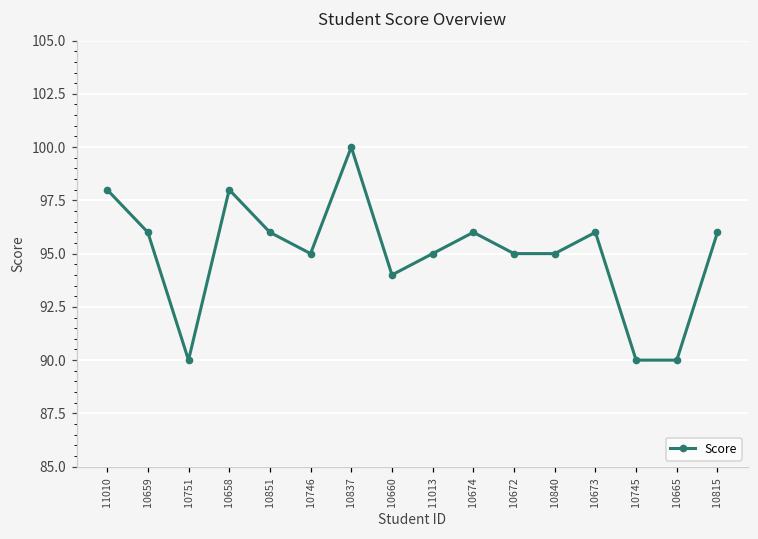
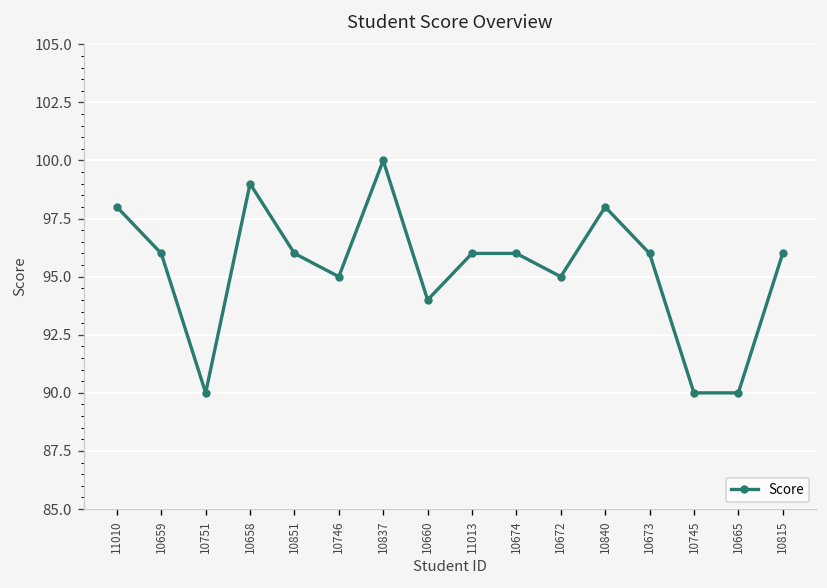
10658: 98 -> 99
11013: 95 -> 96
10840: 95 -> 98
